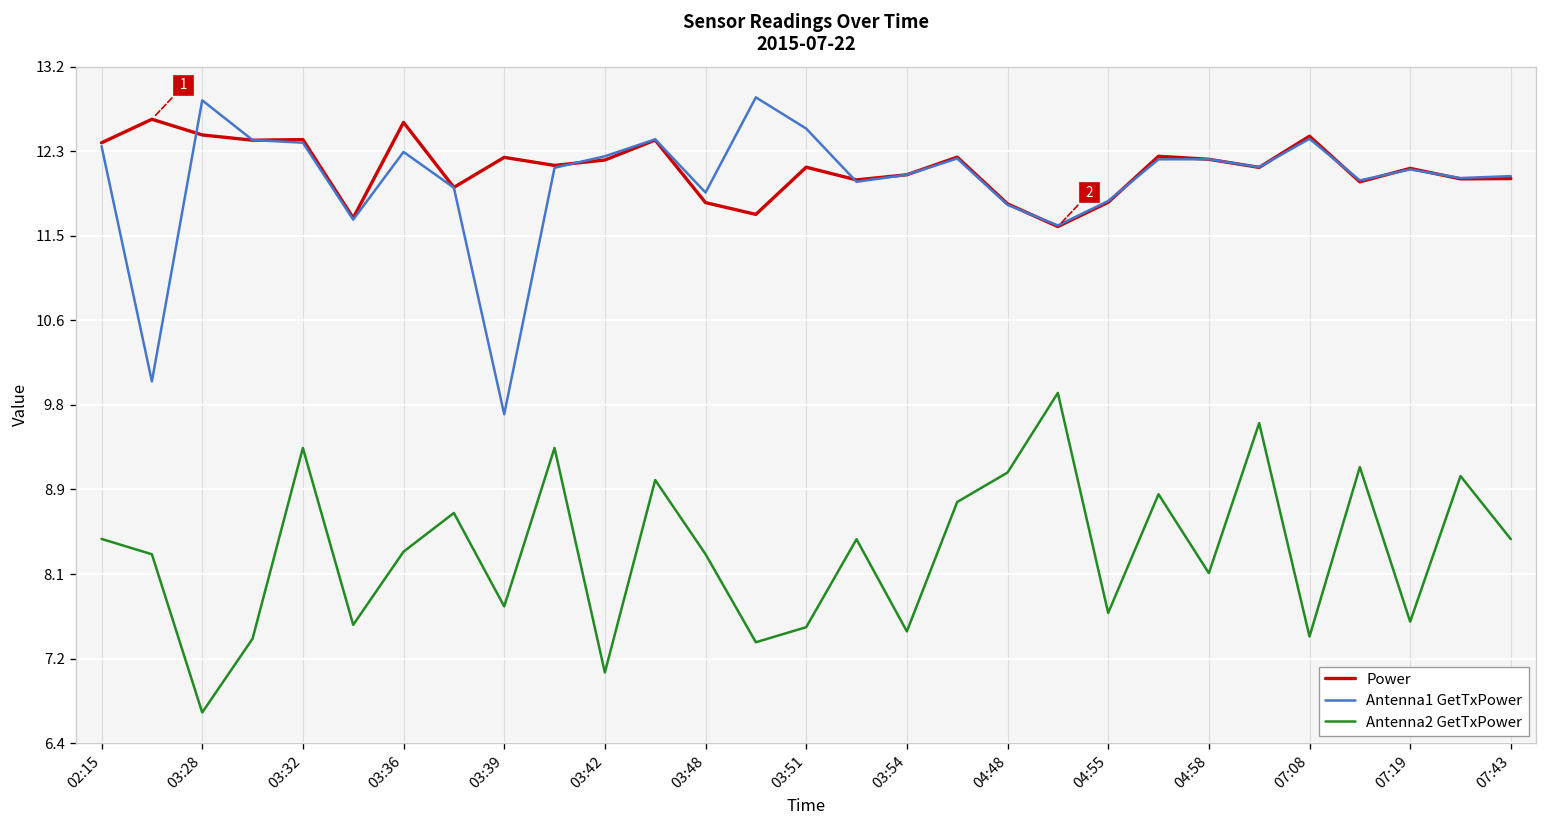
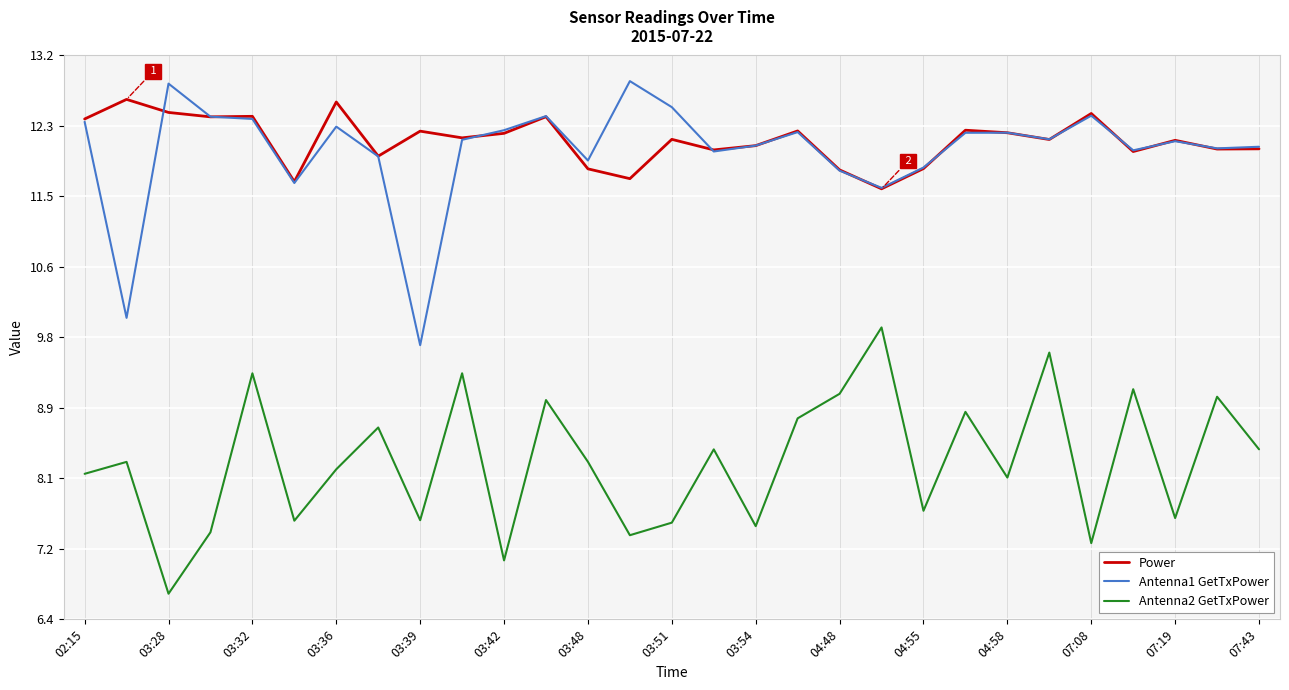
Antenna2 GetTxPower, 02:15: 8.4 -> 8.1
Antenna2 GetTxPower, 03:36: 8.3 -> 8.2
Antenna2 GetTxPower, 03:39: 7.7 -> 7.6
Antenna2 GetTxPower, 07:08: 7.4 -> 7.3
